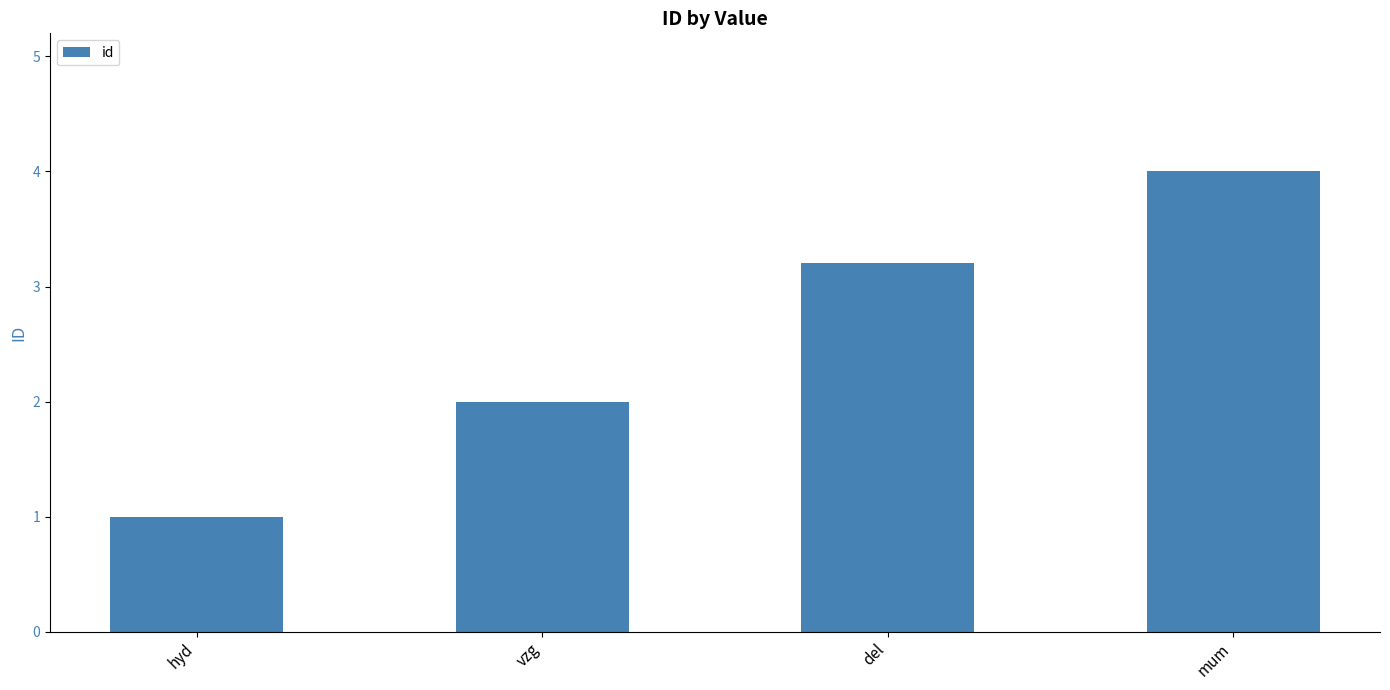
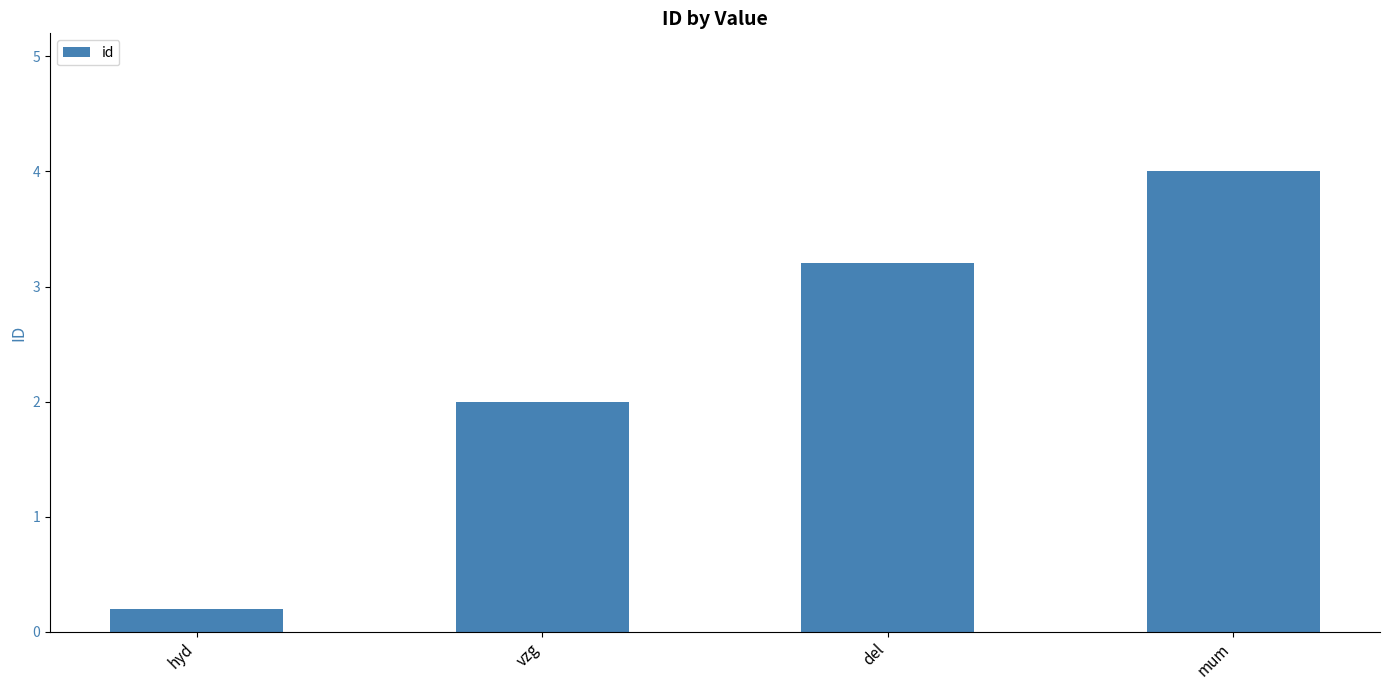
hyd: 1.0 -> 0.2
